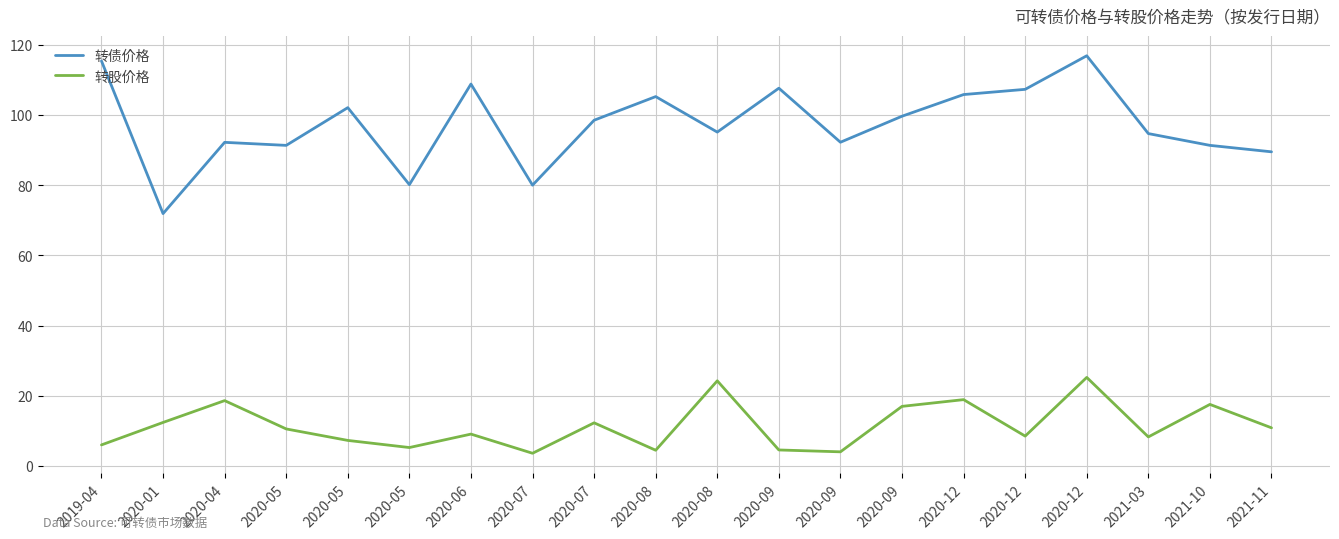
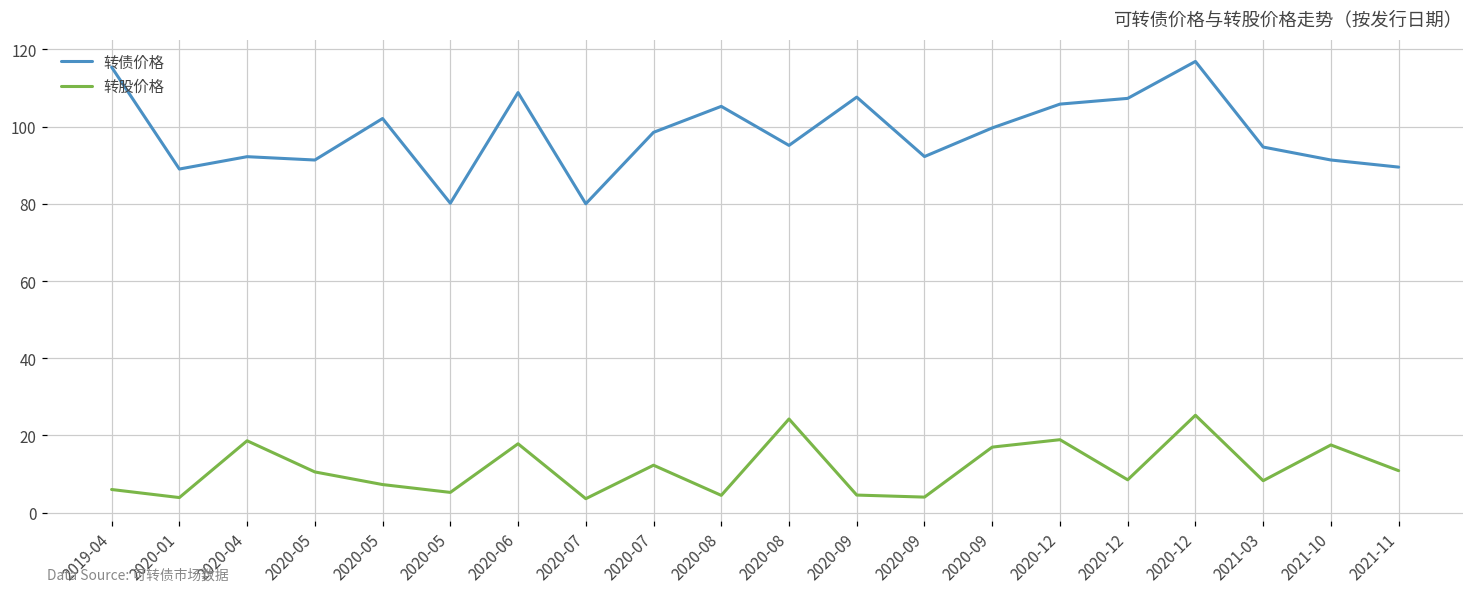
转债价格, 2020-01: 72 -> 89
转股价格, 2020-01: 12 -> 4
转股价格, 2020-06: 9 -> 18
